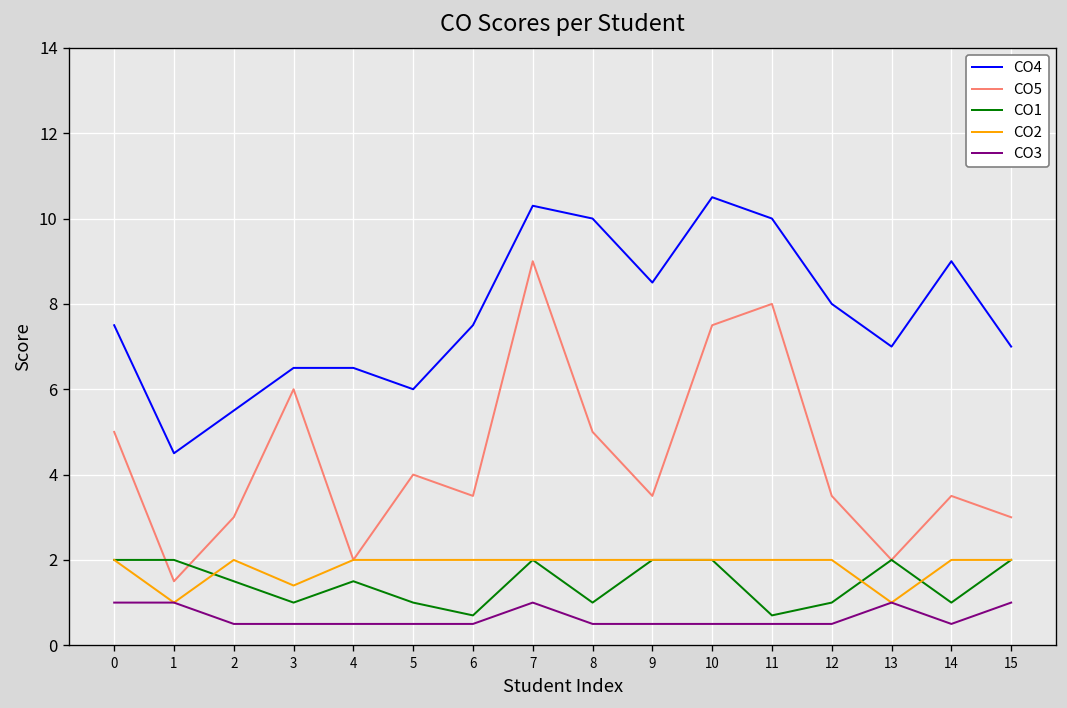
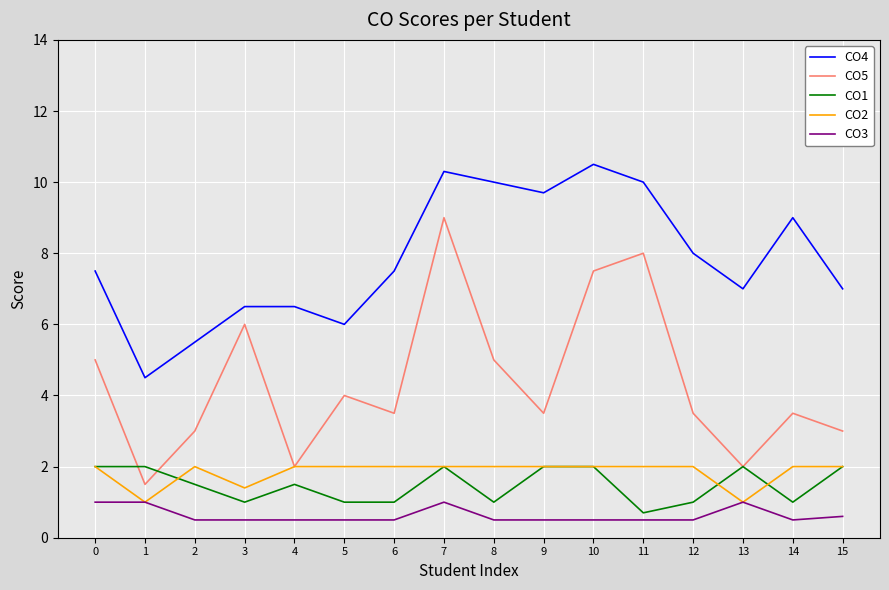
CO1, 6: 0.7 -> 1.0
CO4, 9: 8.5 -> 9.7
CO3, 15: 1.0 -> 0.6
